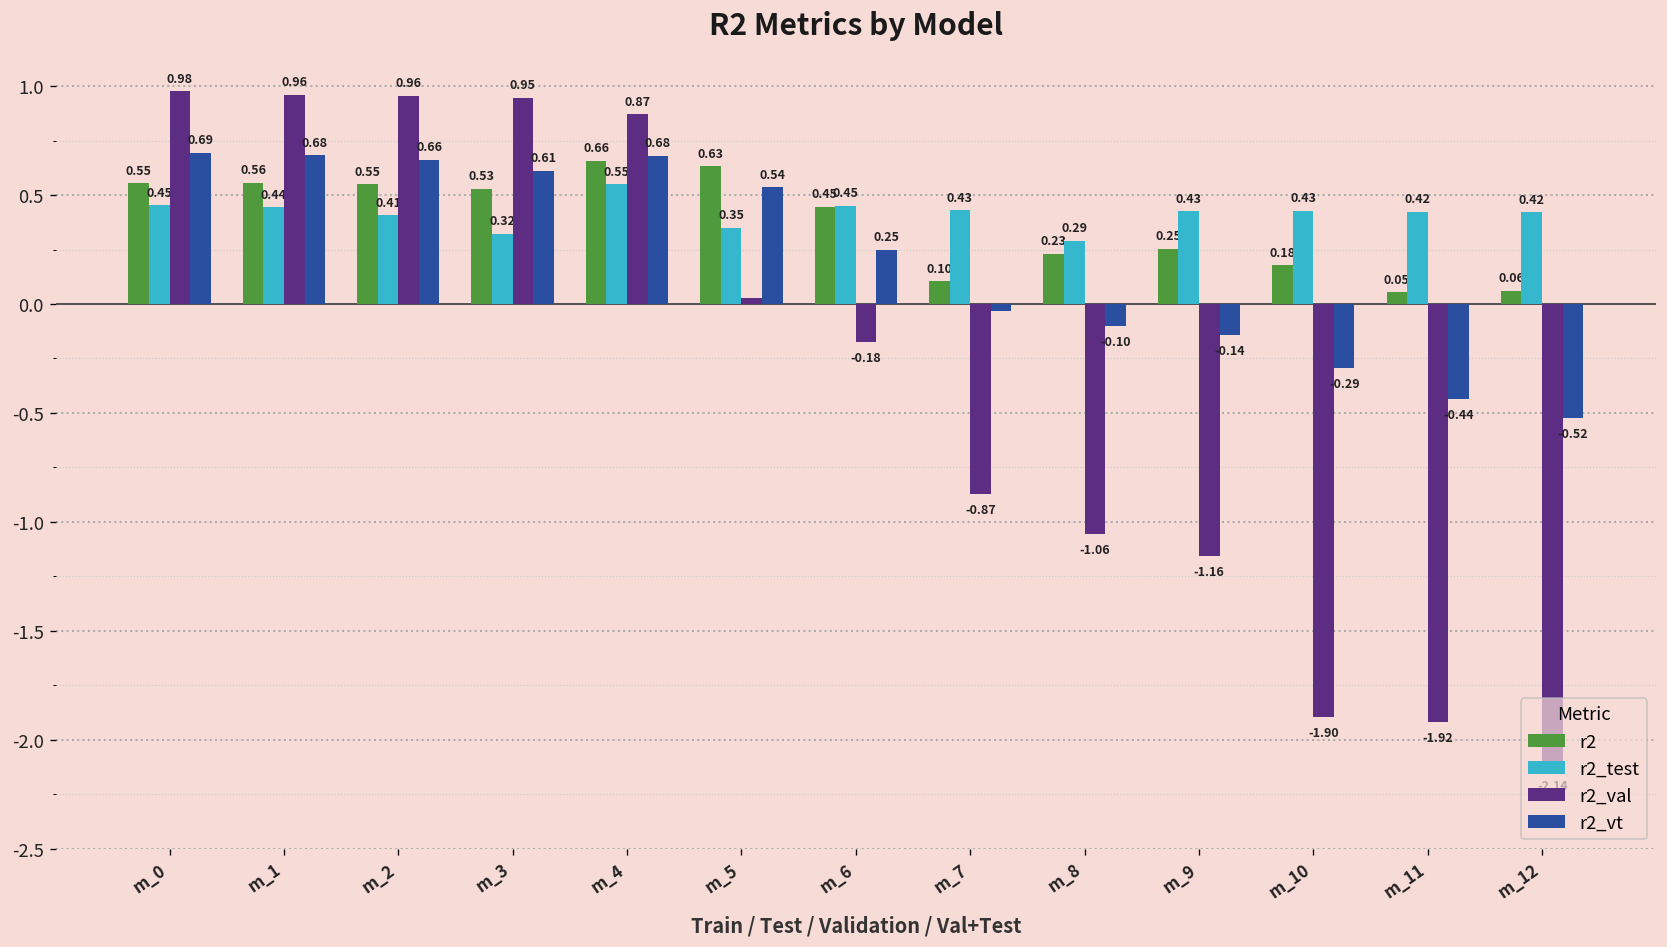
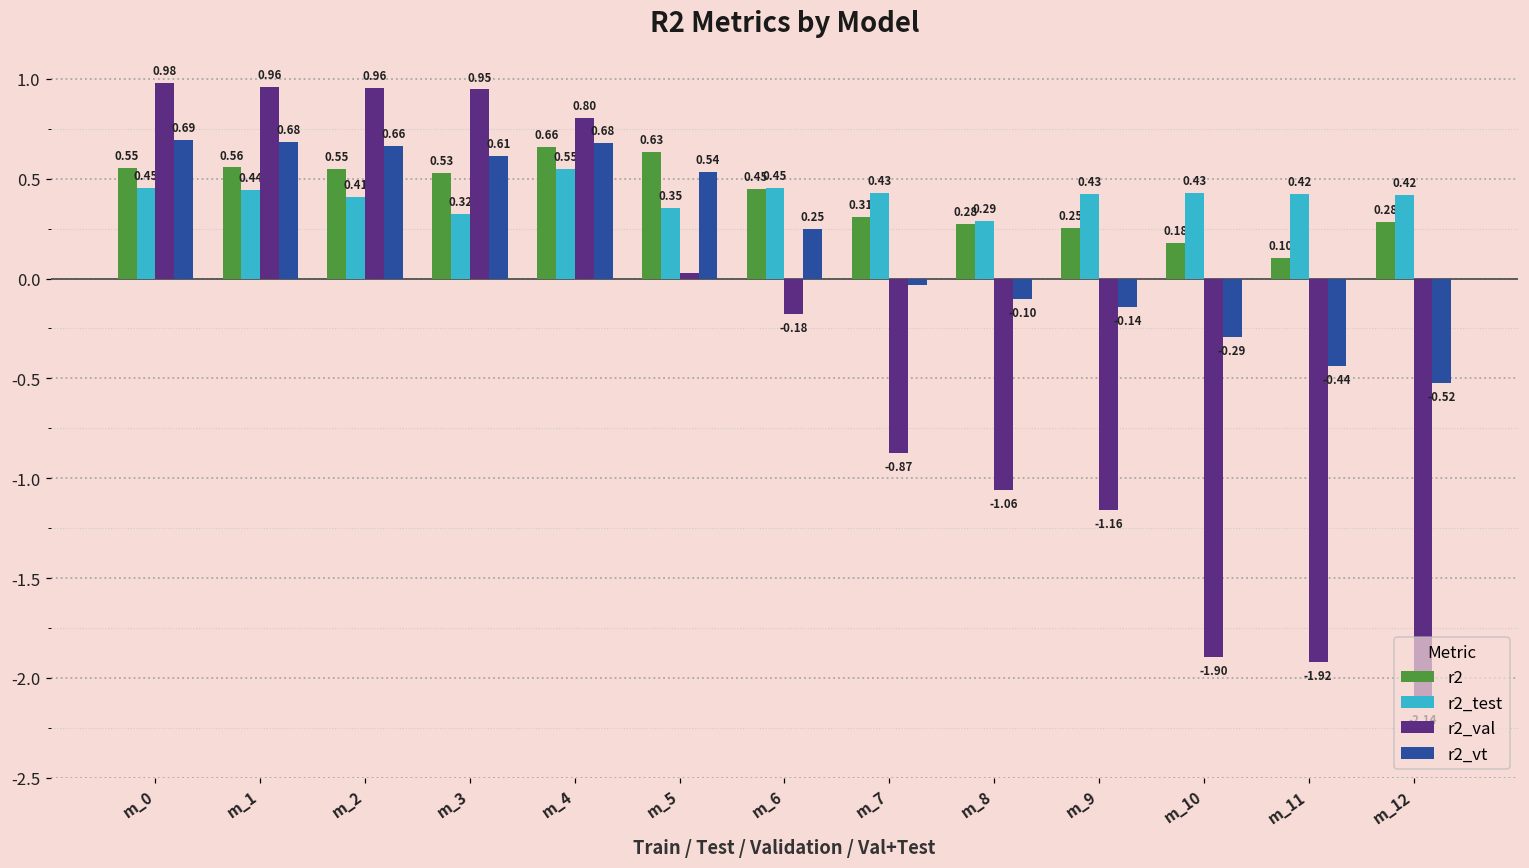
r2_val, m_4: 0.87 -> 0.80
r2, m_7: 0.10 -> 0.31
r2, m_8: 0.23 -> 0.28
r2, m_11: 0.05 -> 0.10
r2, m_12: 0.06 -> 0.28
